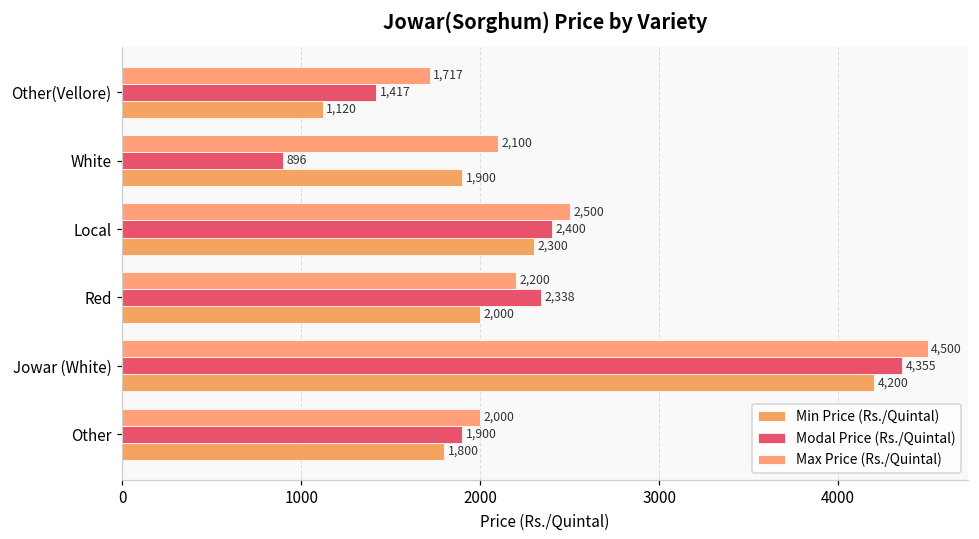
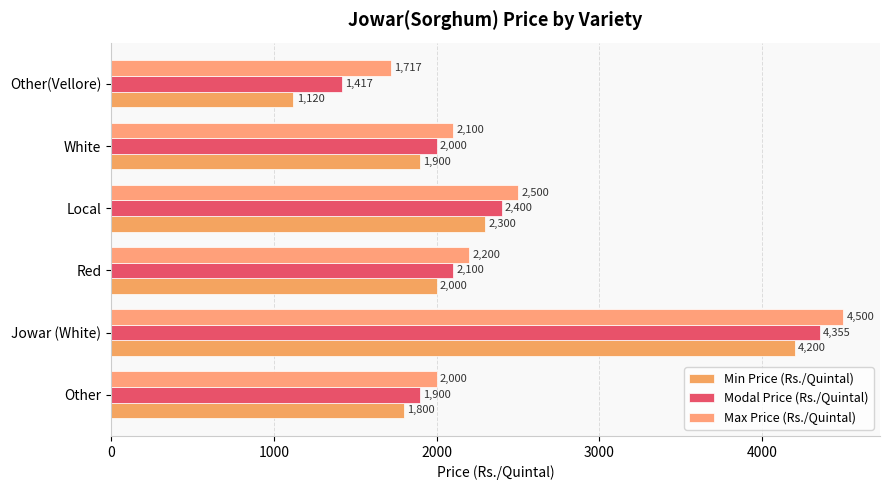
Modal Price (Rs./Quintal), White: 896 -> 2,000
Modal Price (Rs./Quintal), Red: 2,338 -> 2,100
